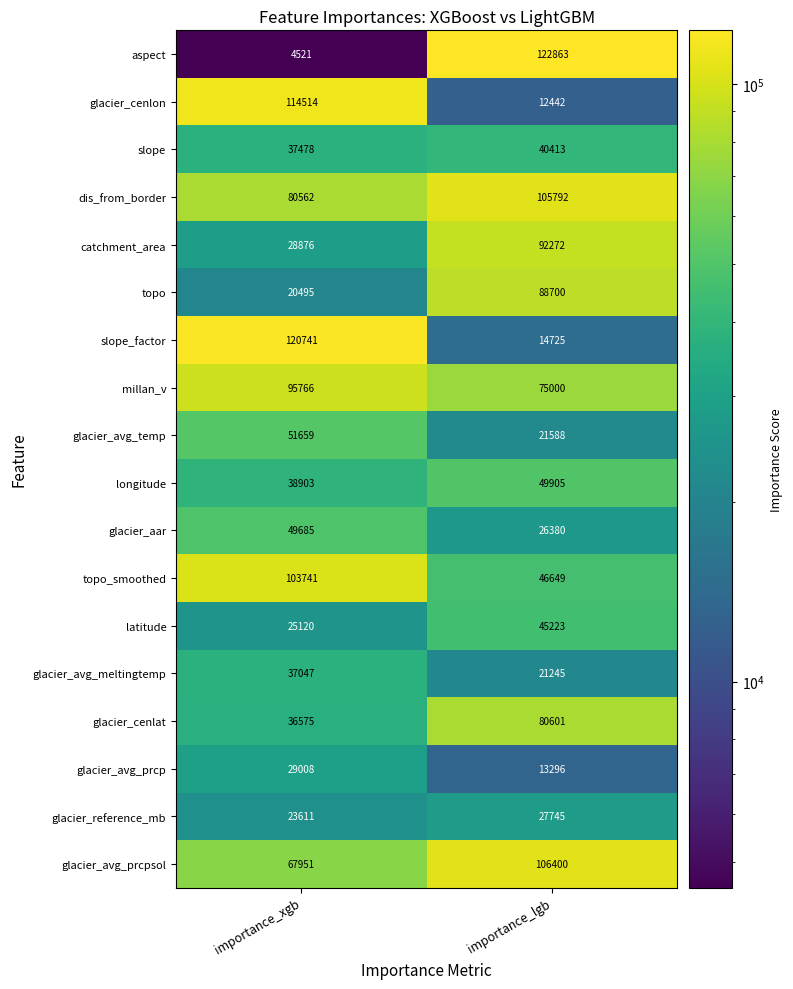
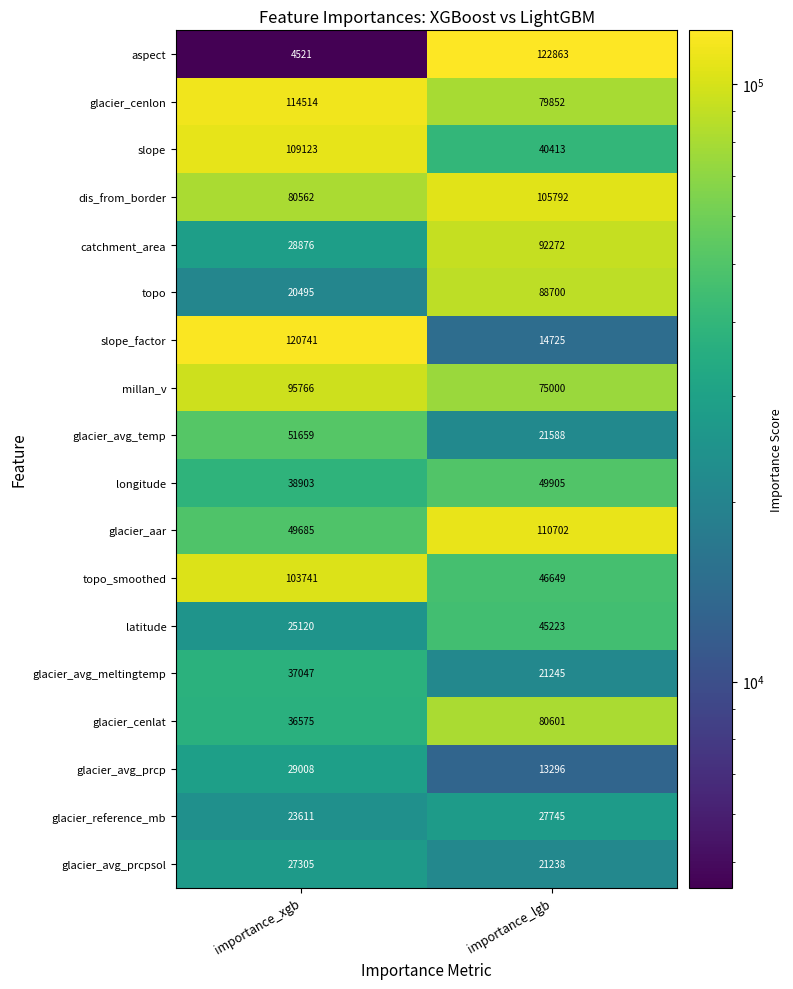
glacier_cenlon, importance_lgb: 12442 -> 79852
slope, importance_xgb: 37478 -> 109123
glacier_aar, importance_lgb: 26380 -> 110702
glacier_avg_prcpsol, importance_xgb: 67951 -> 27305
glacier_avg_prcpsol, importance_lgb: 106400 -> 21238
